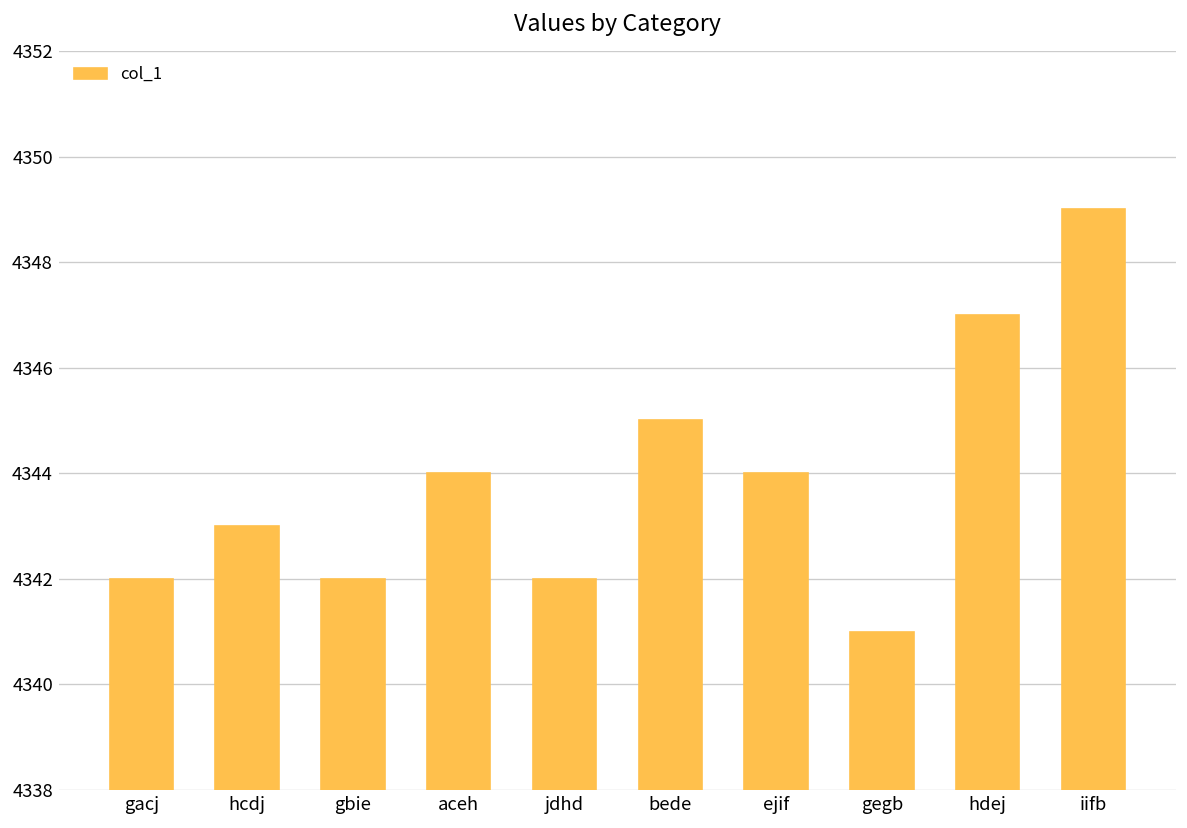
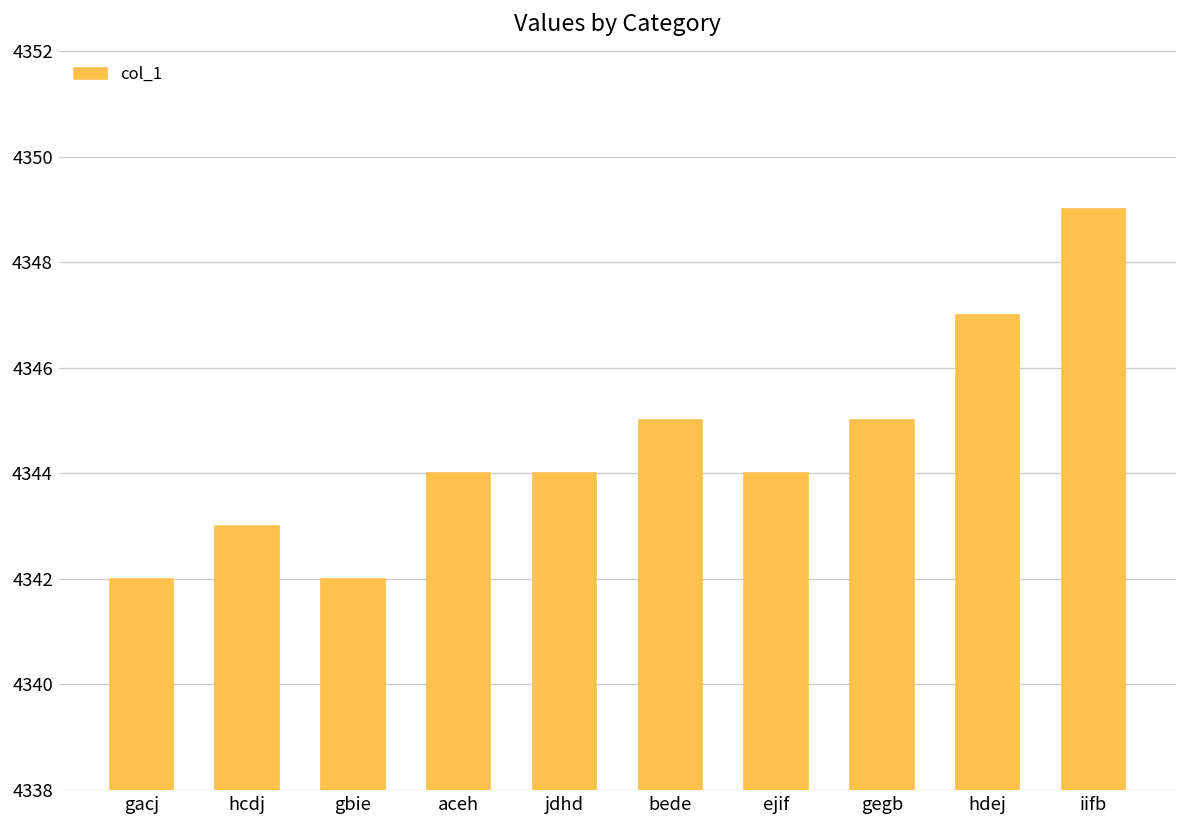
jdhd: 4342 -> 4344
gegb: 4341 -> 4345
